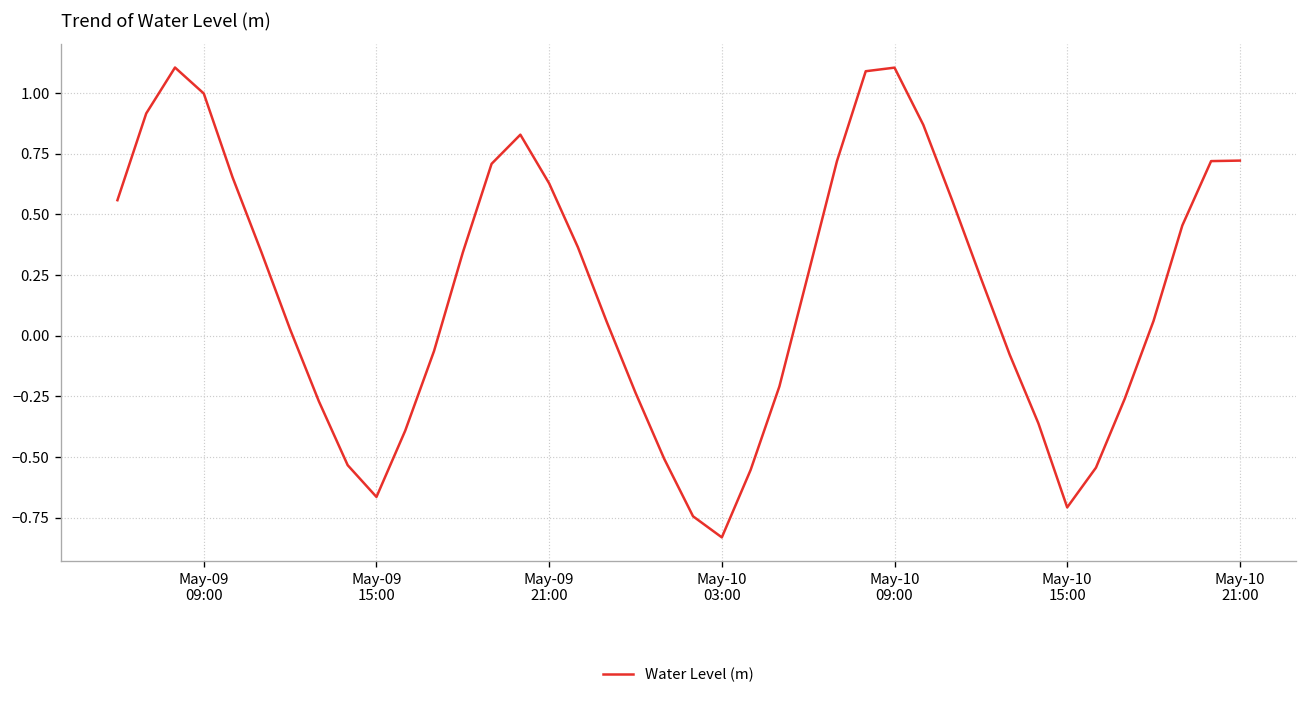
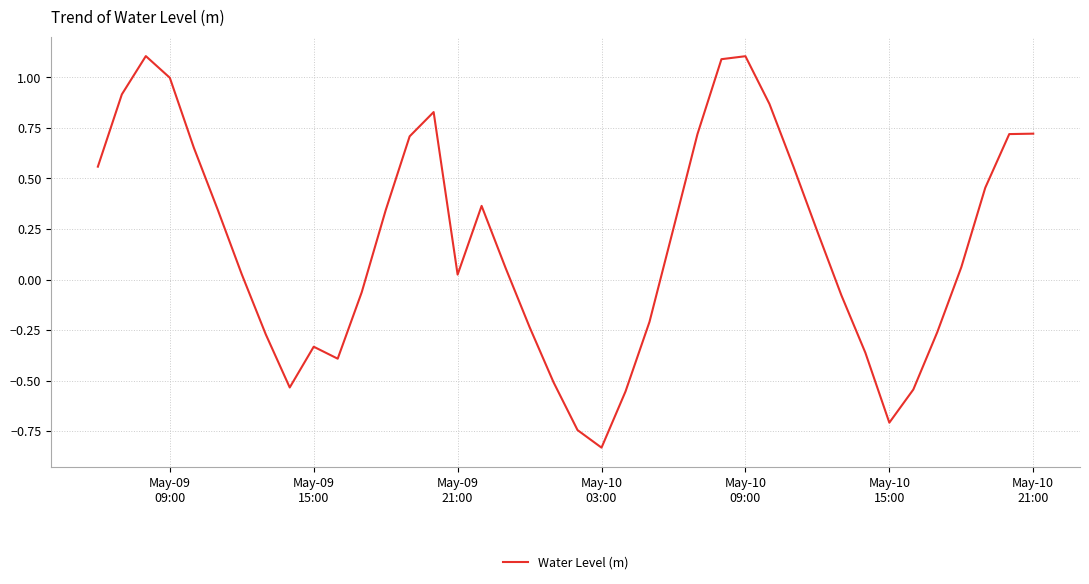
May-09 15:00: -0.66 -> -0.33
May-09 21:00: 0.63 -> 0.02
